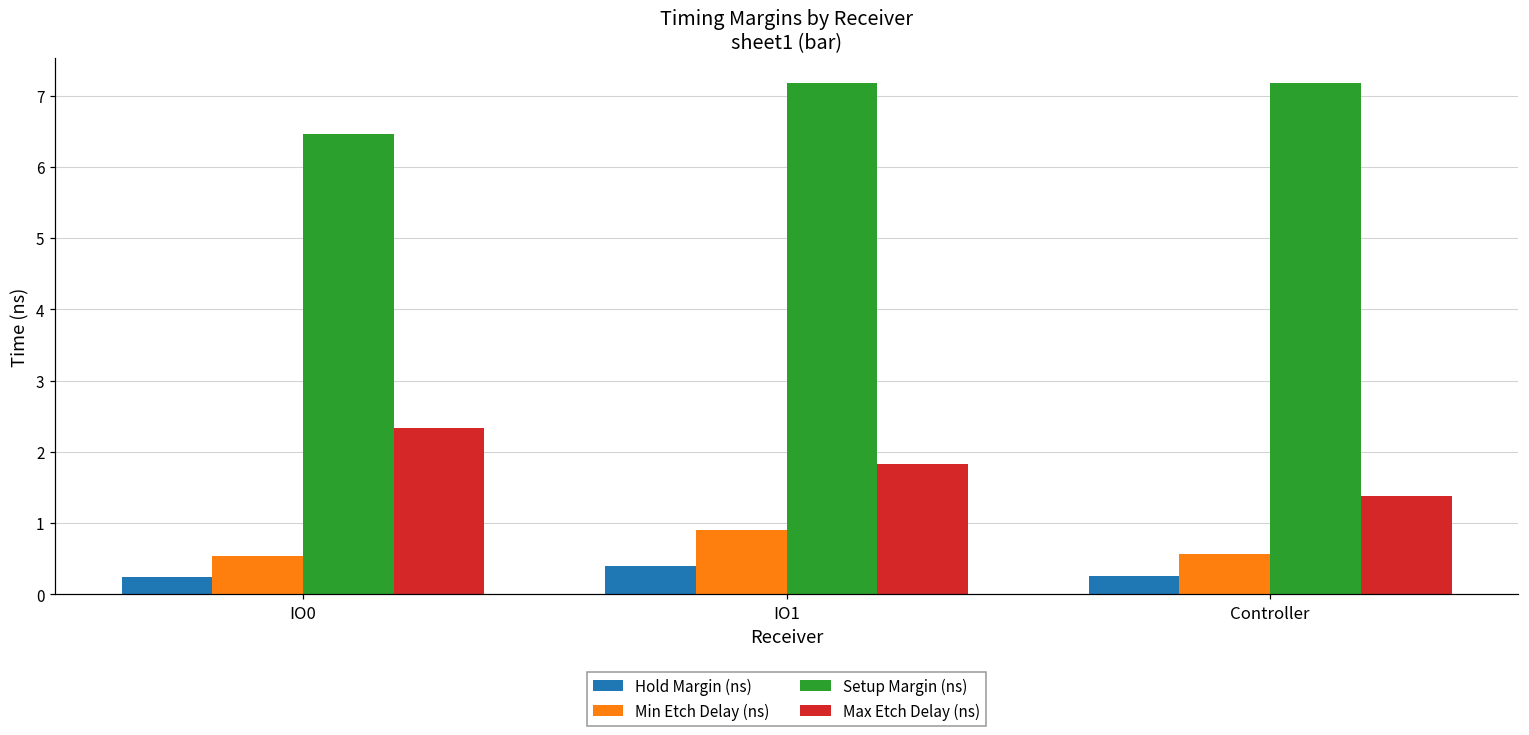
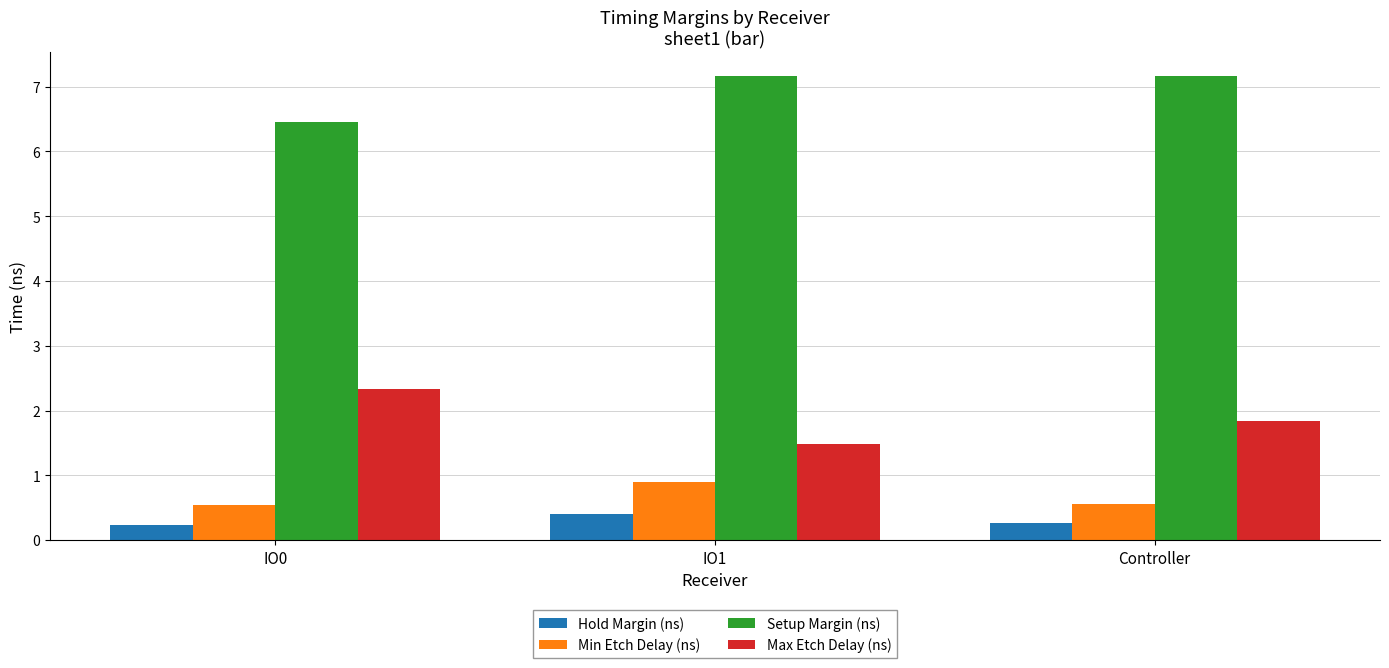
Max Etch Delay (ns), IO1: 1.8 -> 1.5
Max Etch Delay (ns), Controller: 1.4 -> 1.8
